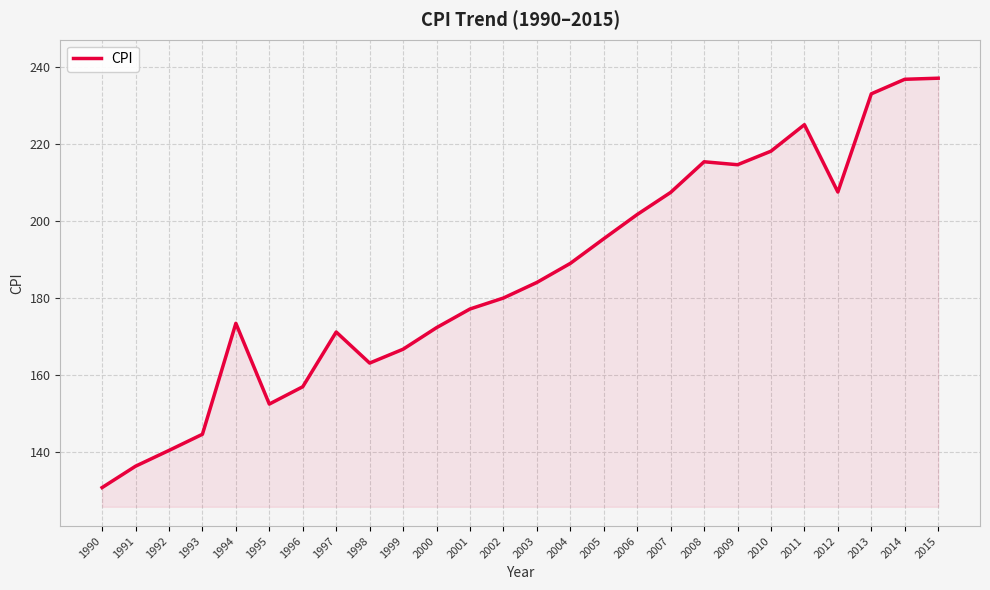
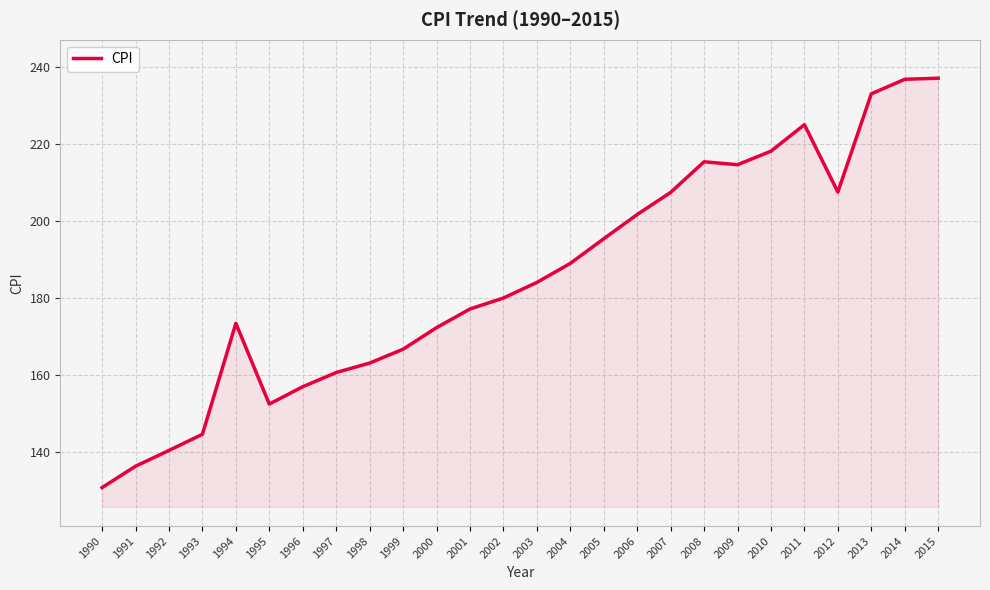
1997: 171 -> 161
